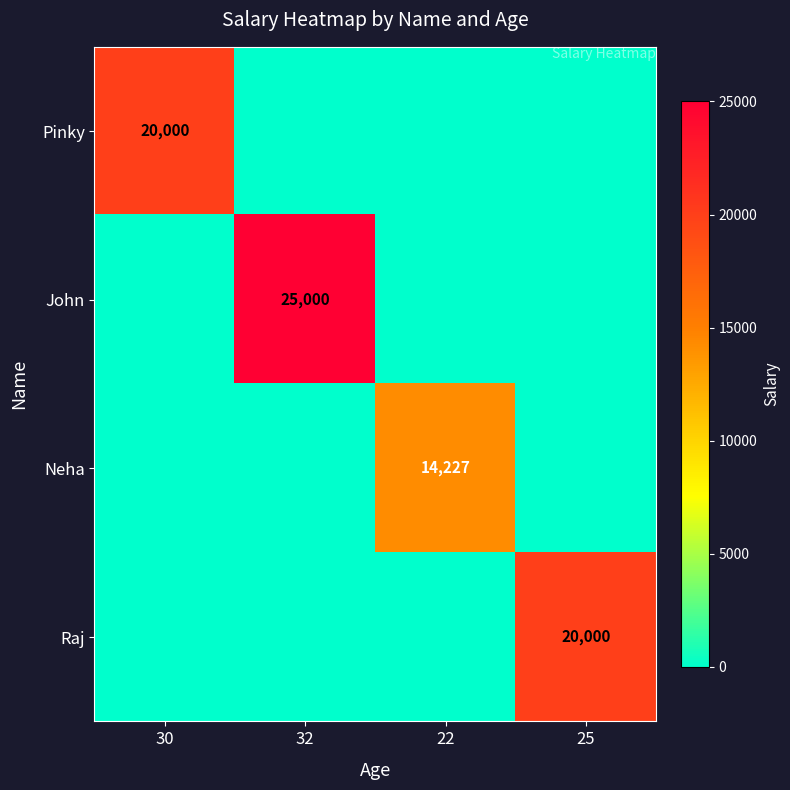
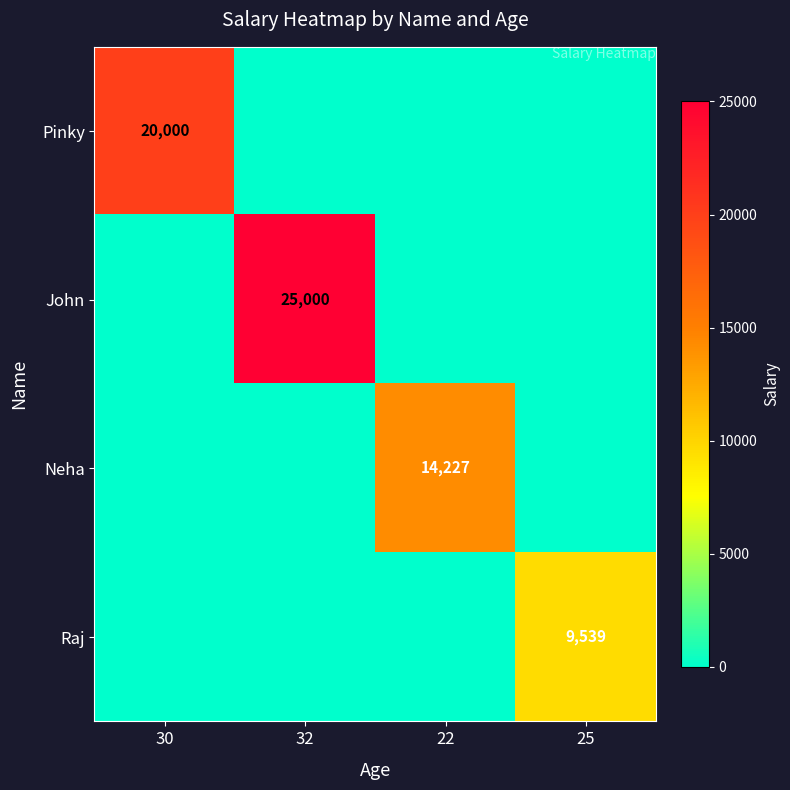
Raj, 25: 20,000 -> 9,539
